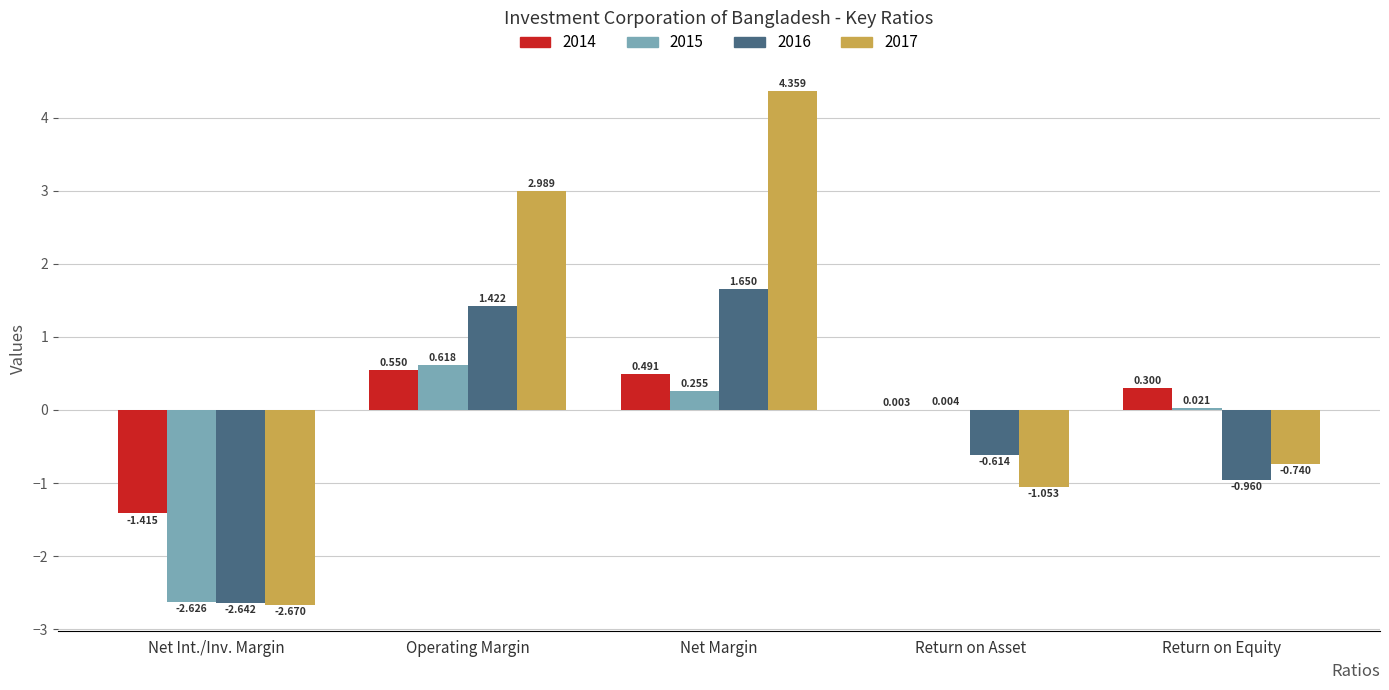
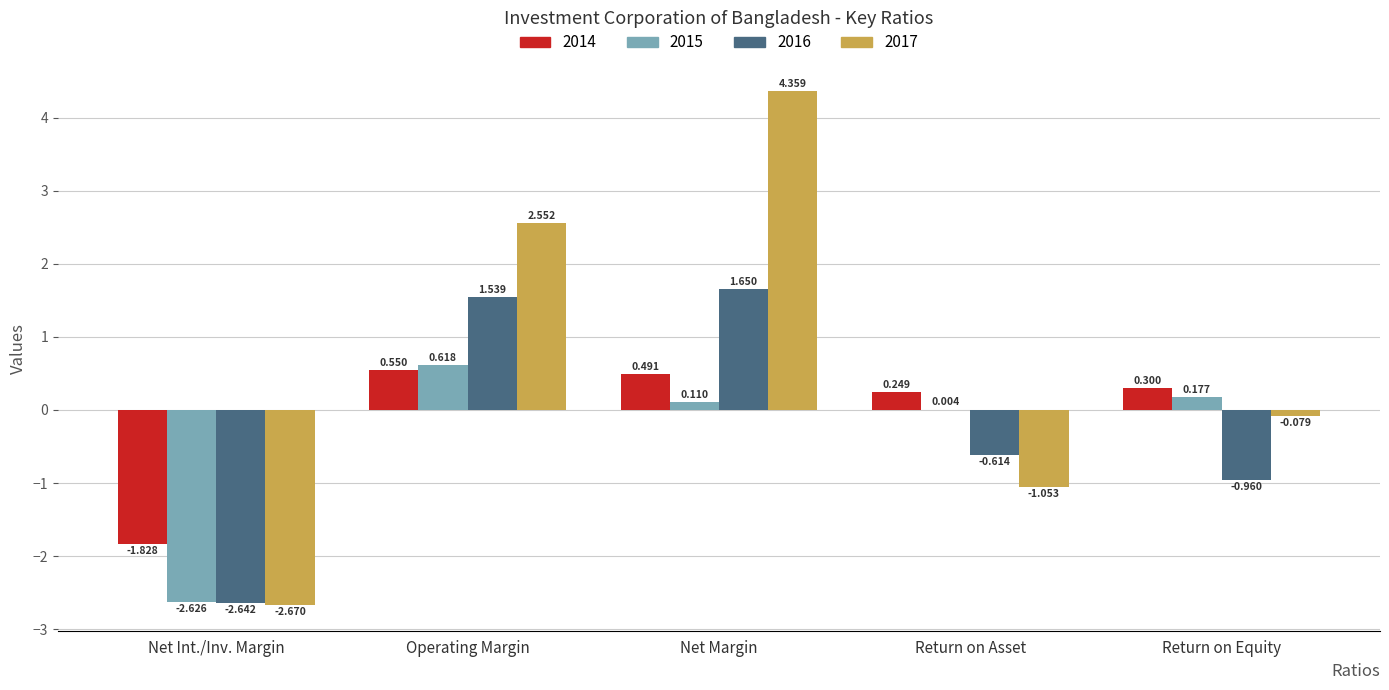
2014, Net Int./Inv. Margin: -1.415 -> -1.828
2016, Operating Margin: 1.422 -> 1.539
2017, Operating Margin: 2.989 -> 2.552
2015, Net Margin: 0.255 -> 0.110
2014, Return on Asset: 0.003 -> 0.249
2015, Return on Equity: 0.021 -> 0.177
2017, Return on Equity: -0.740 -> -0.079
